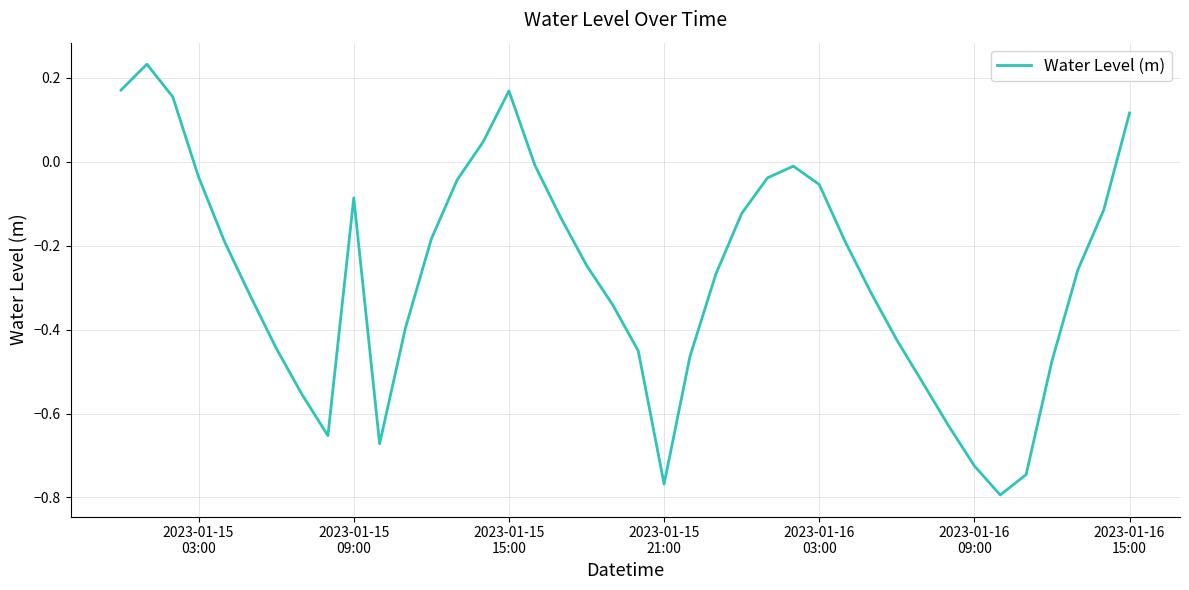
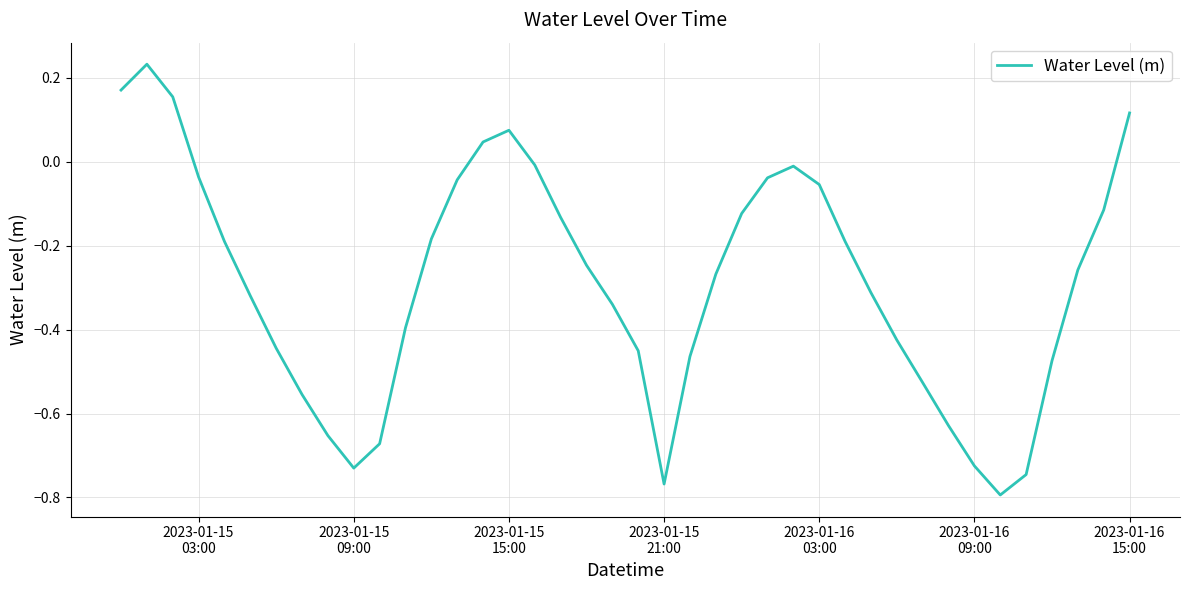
2023-01-15 09:00: -0.09 -> -0.73
2023-01-15 15:00: 0.17 -> 0.08
